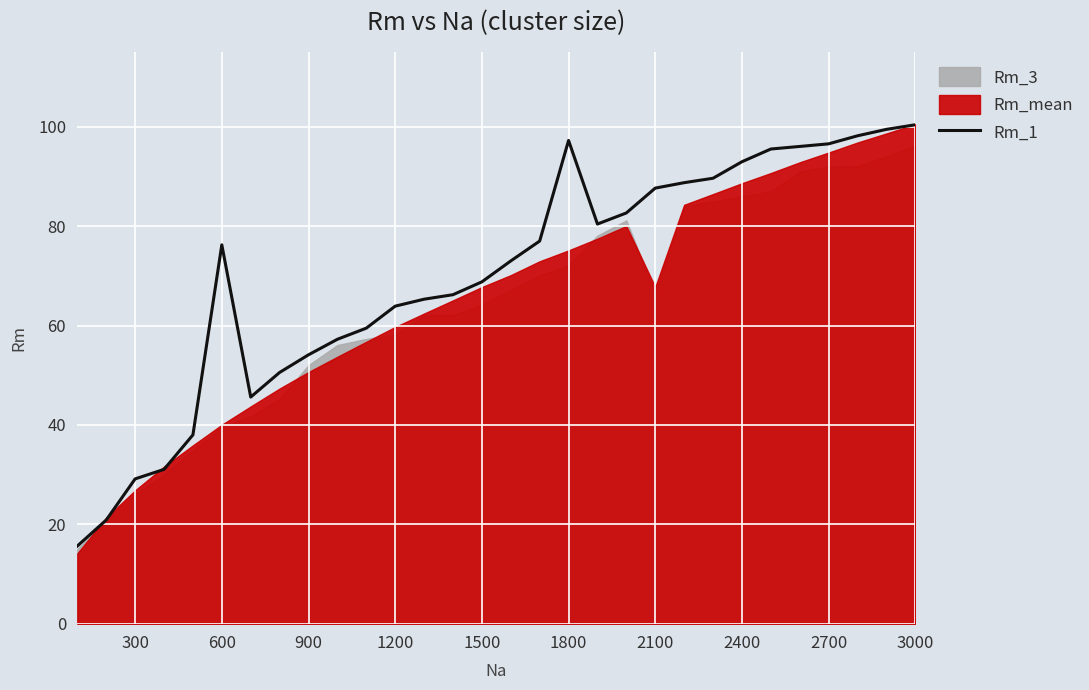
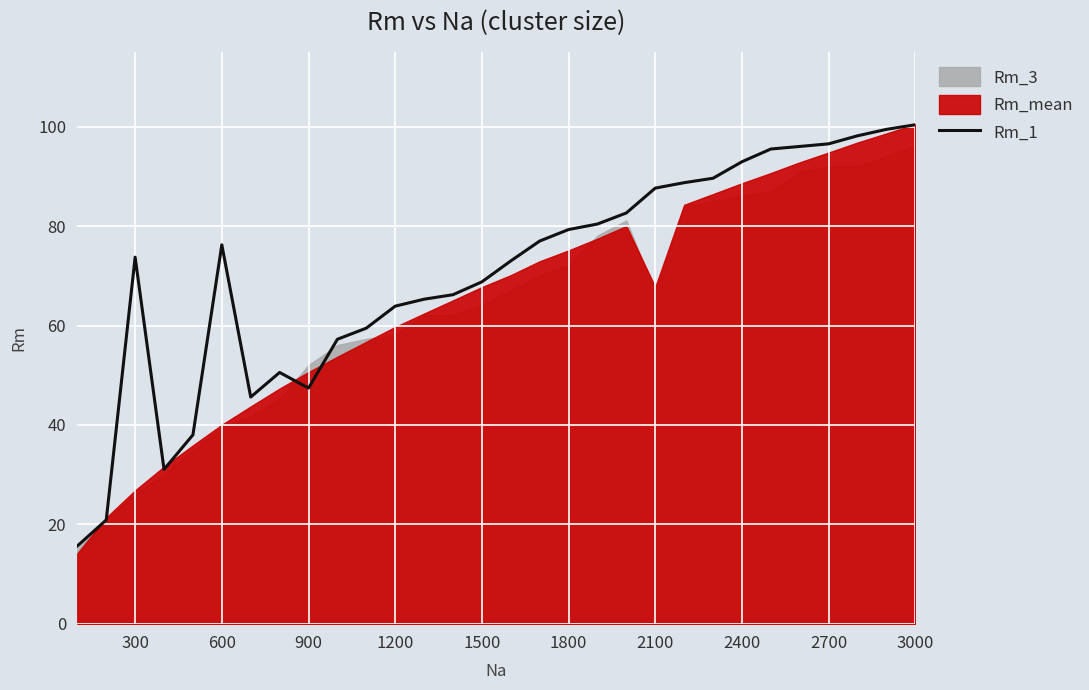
Rm_1, 300: 29 -> 74
Rm_1, 900: 54 -> 47
Rm_1, 1800: 97 -> 79
